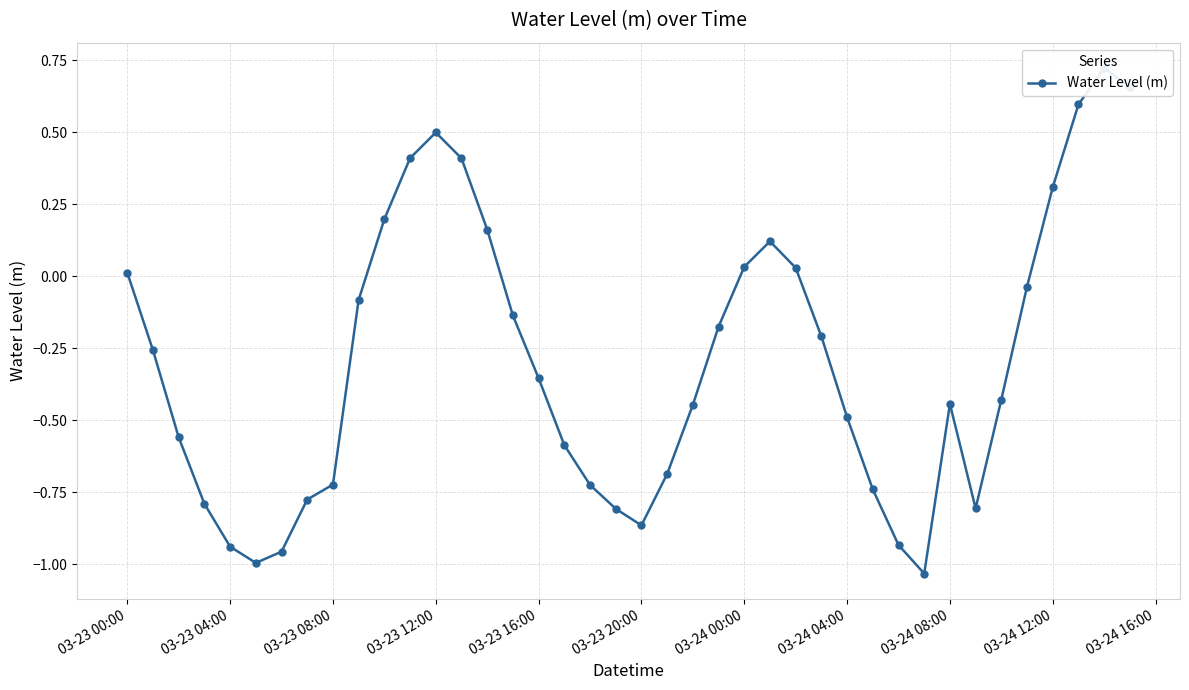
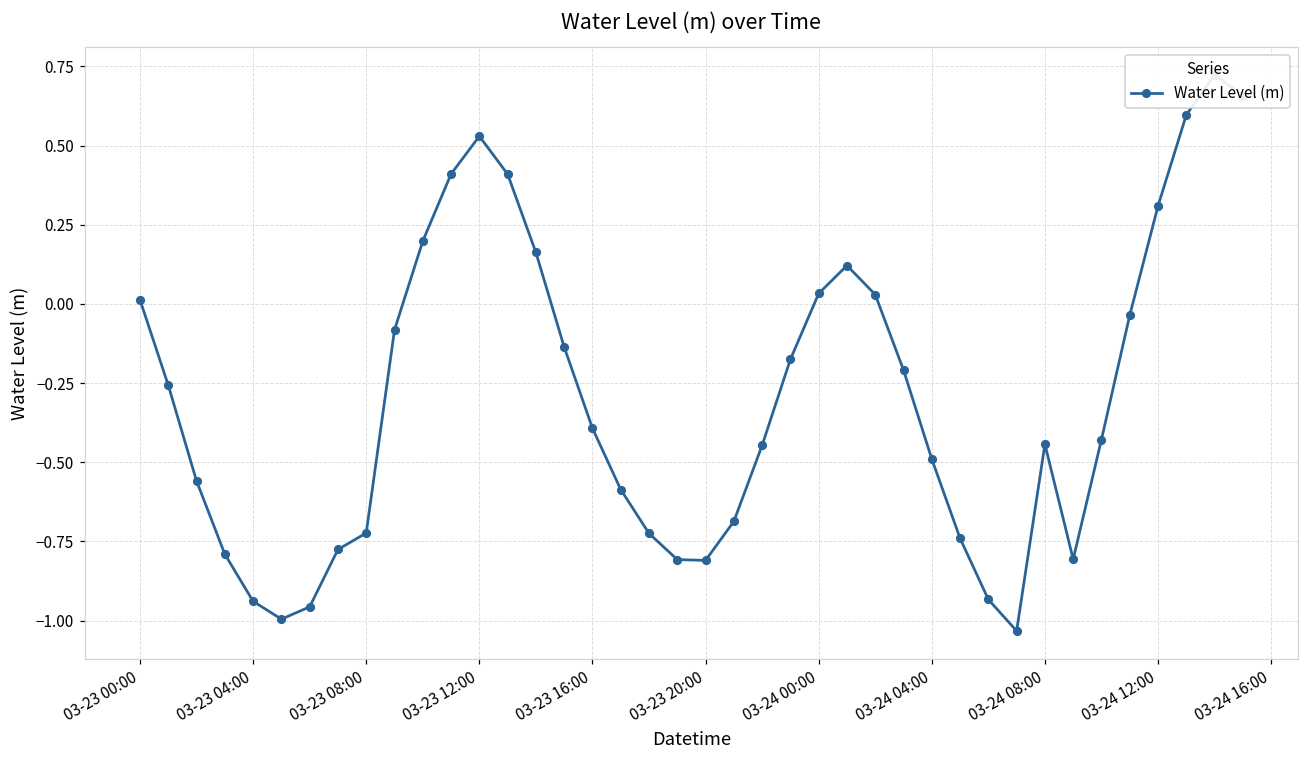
03-23 12:00: 0.50 -> 0.53
03-23 16:00: -0.35 -> -0.39
03-23 20:00: -0.87 -> -0.81
